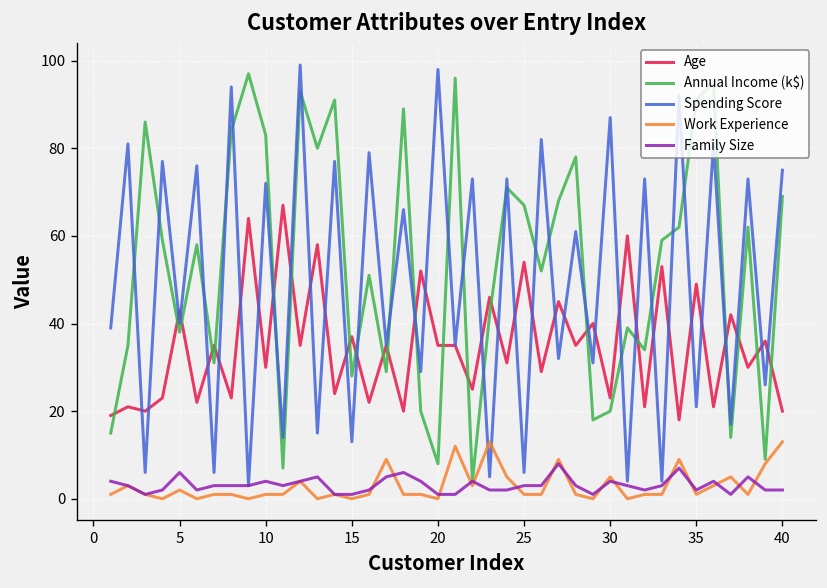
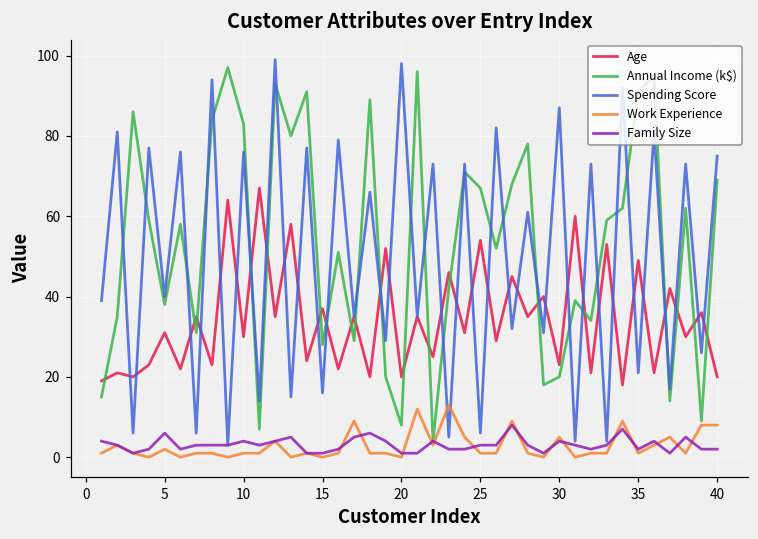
Age, 5: 43 -> 31
Spending Score, 10: 72 -> 76
Spending Score, 15: 13 -> 16
Age, 20: 35 -> 20
Work Experience, 40: 13 -> 8
